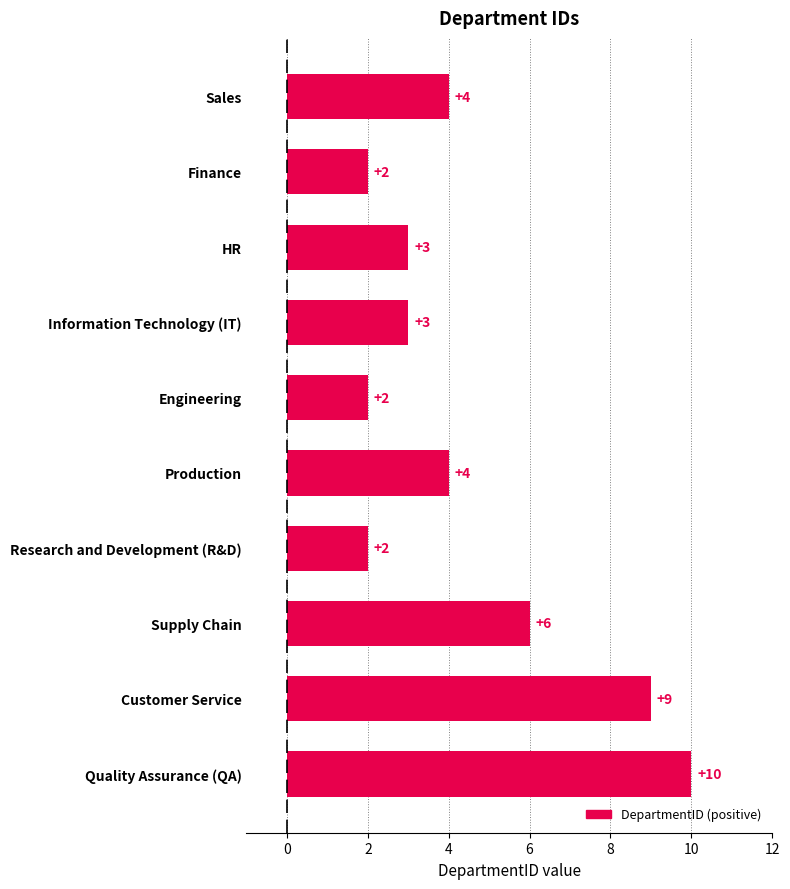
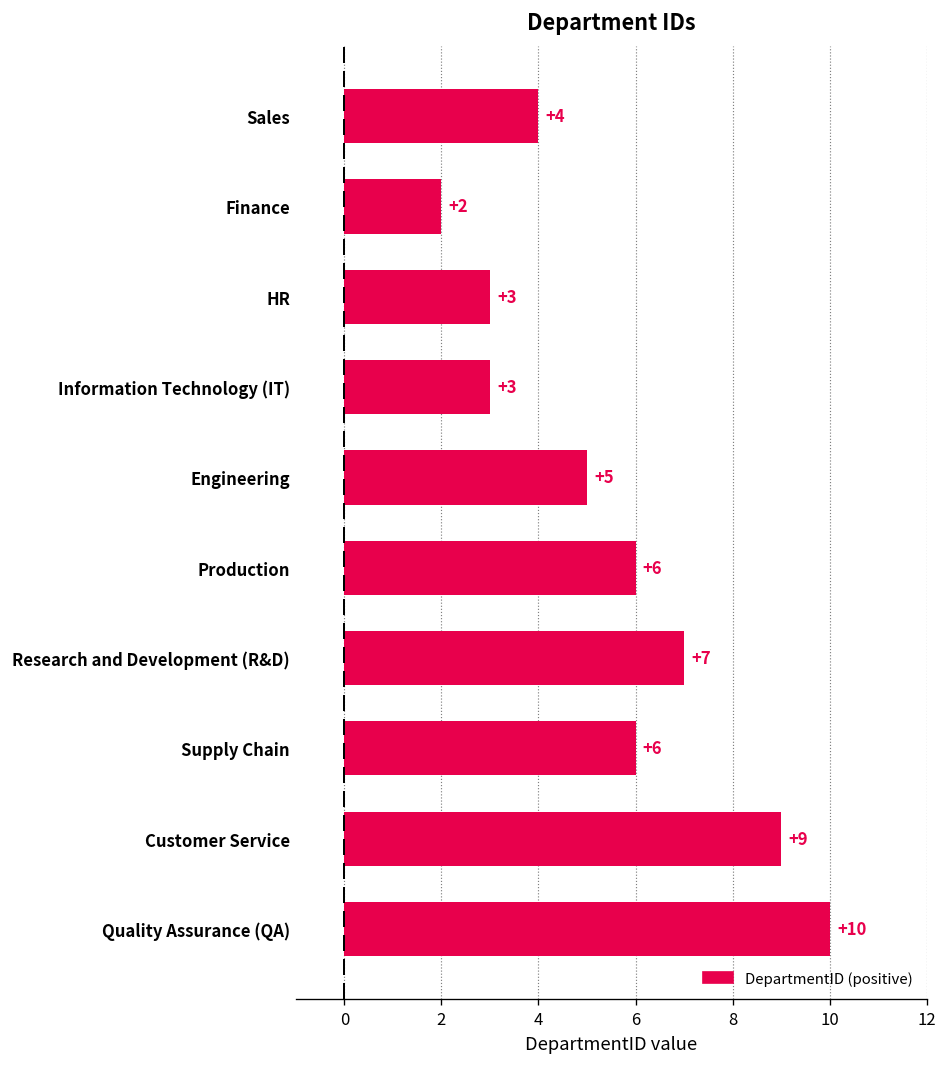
Engineering: +2 -> +5
Production: +4 -> +6
Research and Development (R&D): +2 -> +7
